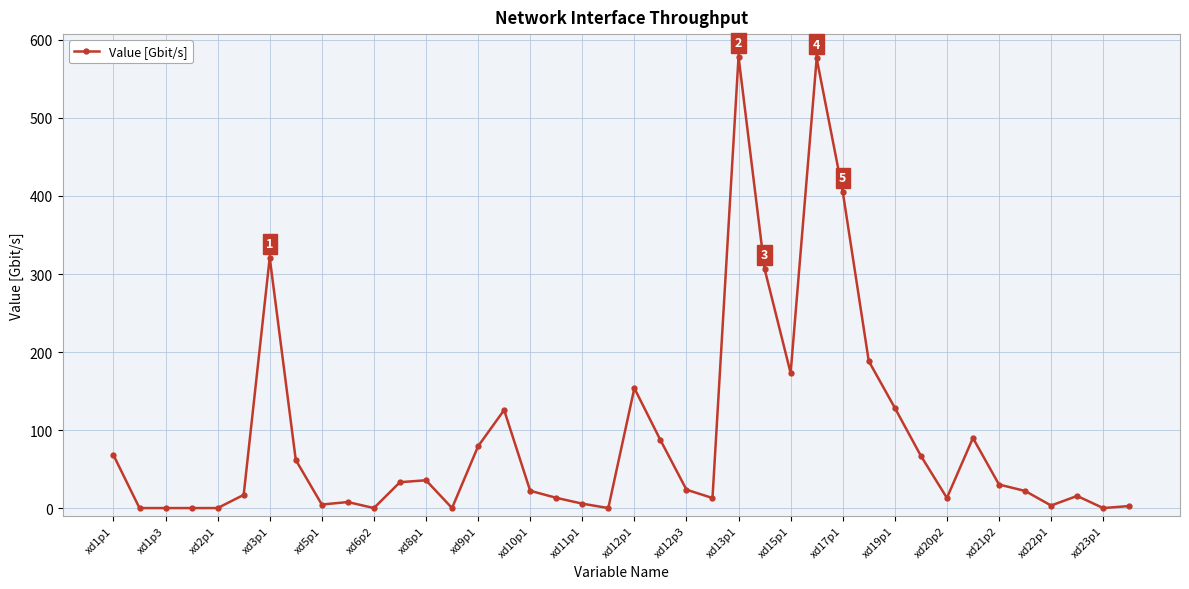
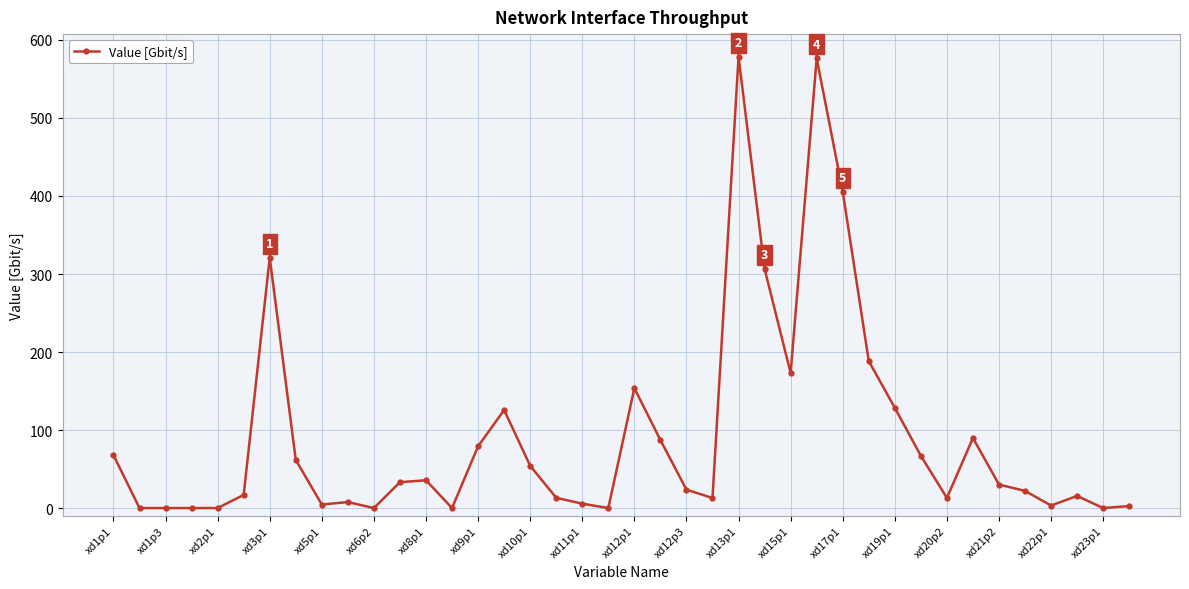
xd10p1: 20 -> 50
